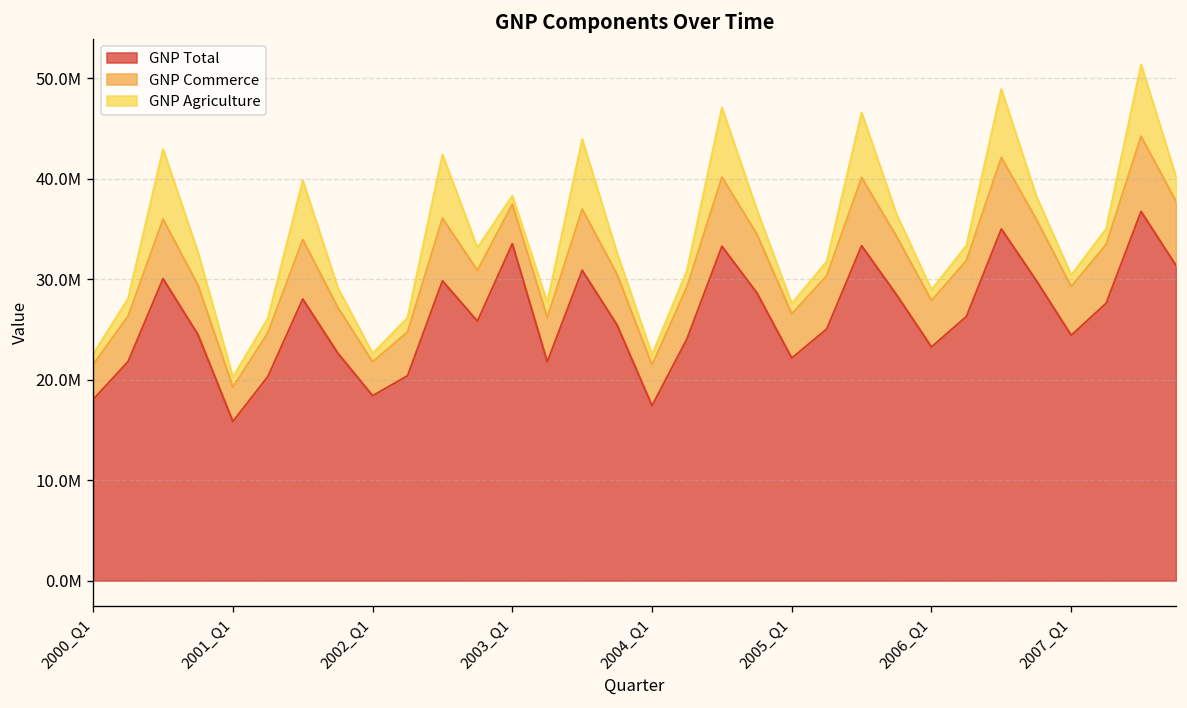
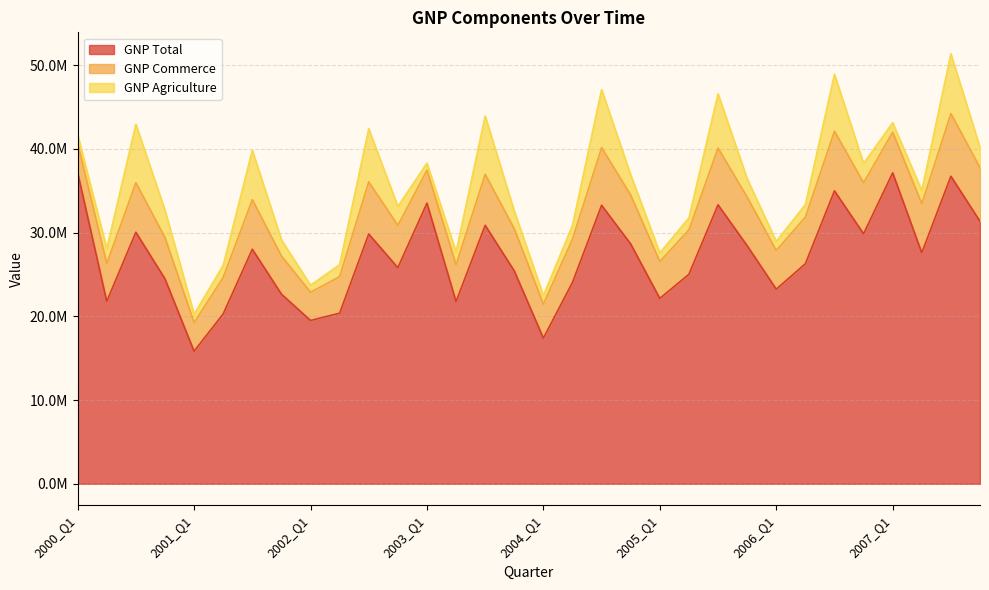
GNP Total, 2000_Q1: 18000000 -> 37000000
GNP Total, 2002_Q1: 18000000 -> 20000000
GNP Total, 2007_Q1: 24000000 -> 37000000
